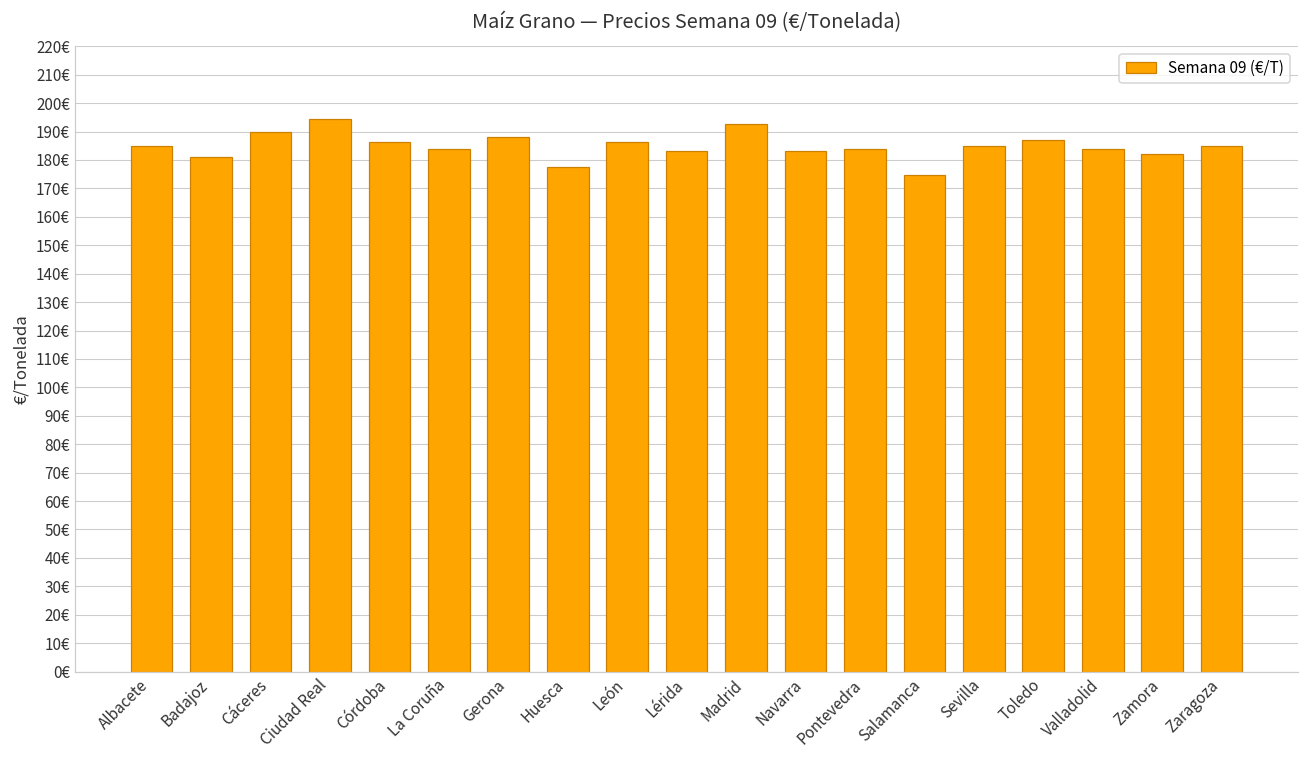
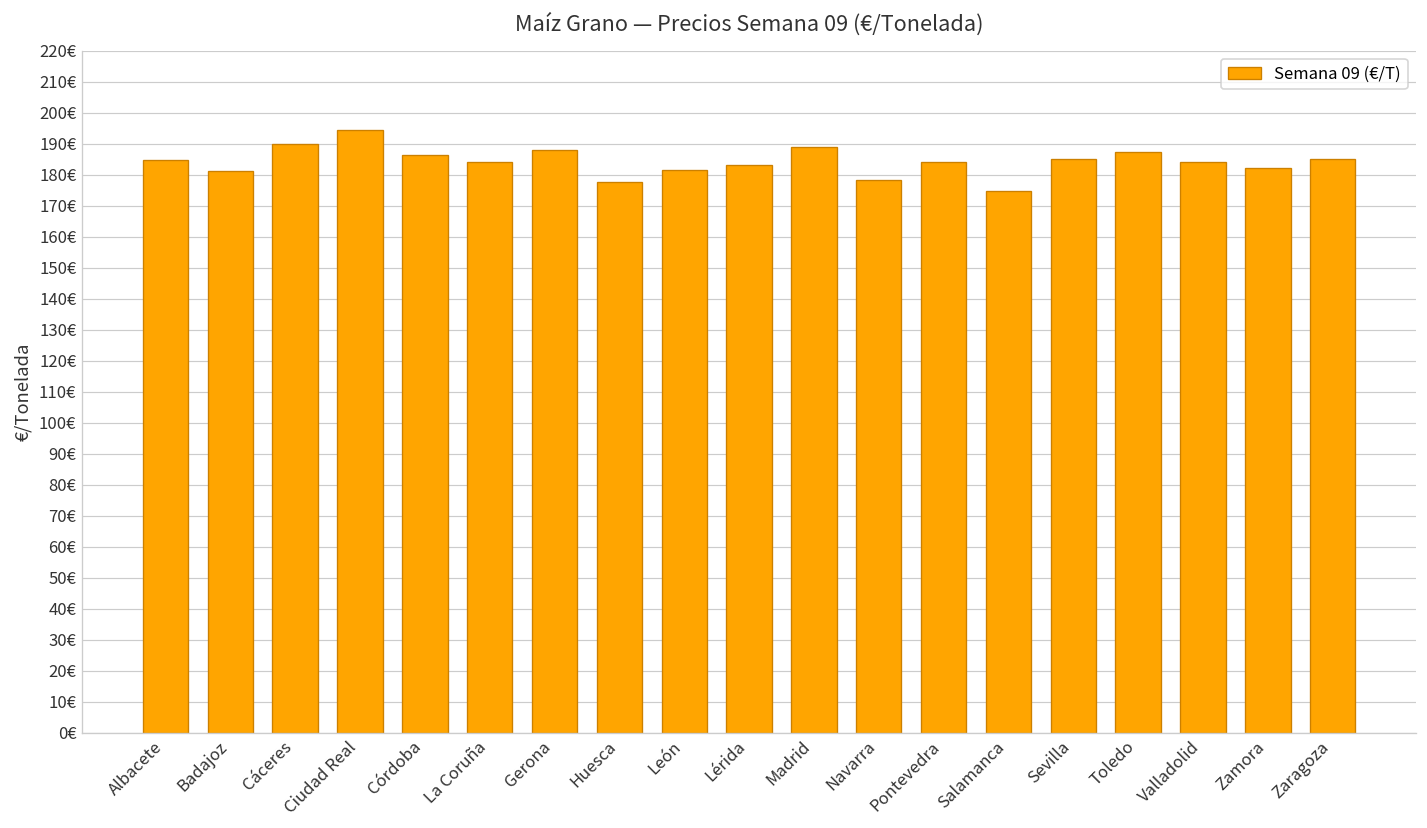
León: 186€ -> 182€
Madrid: 193€ -> 189€
Navarra: 183€ -> 178€
